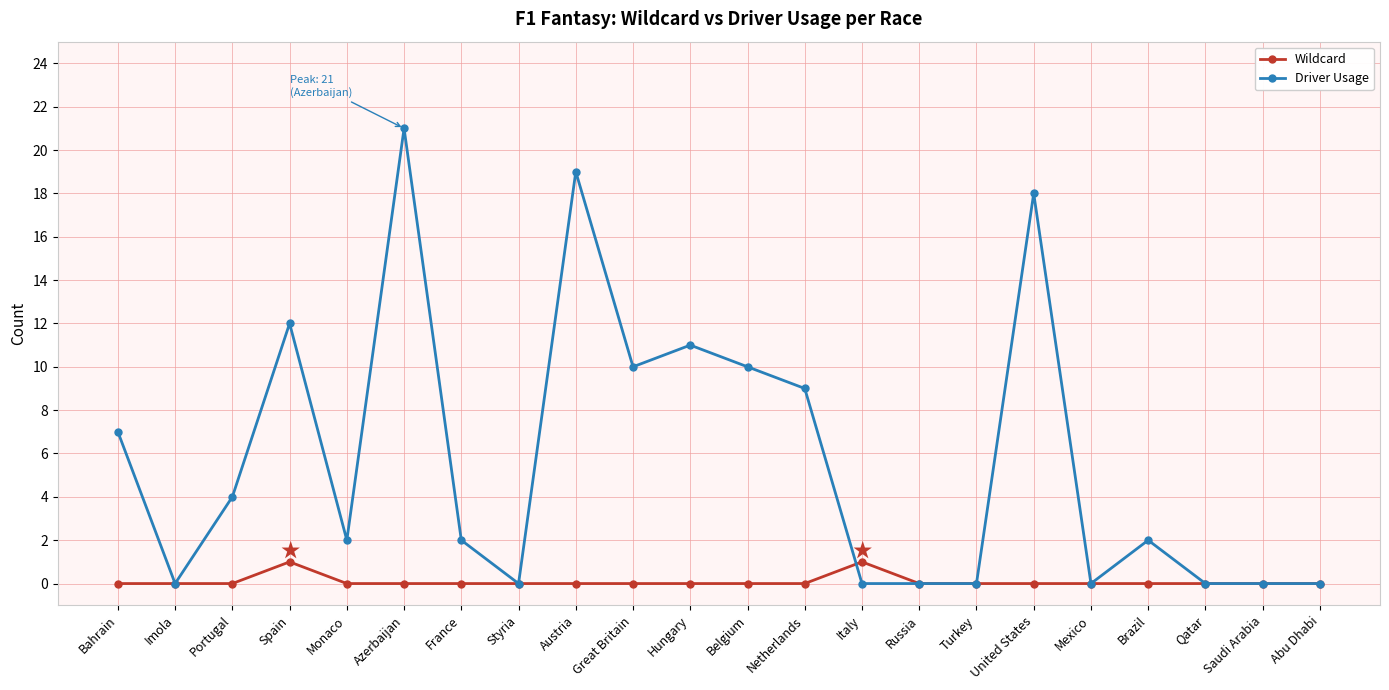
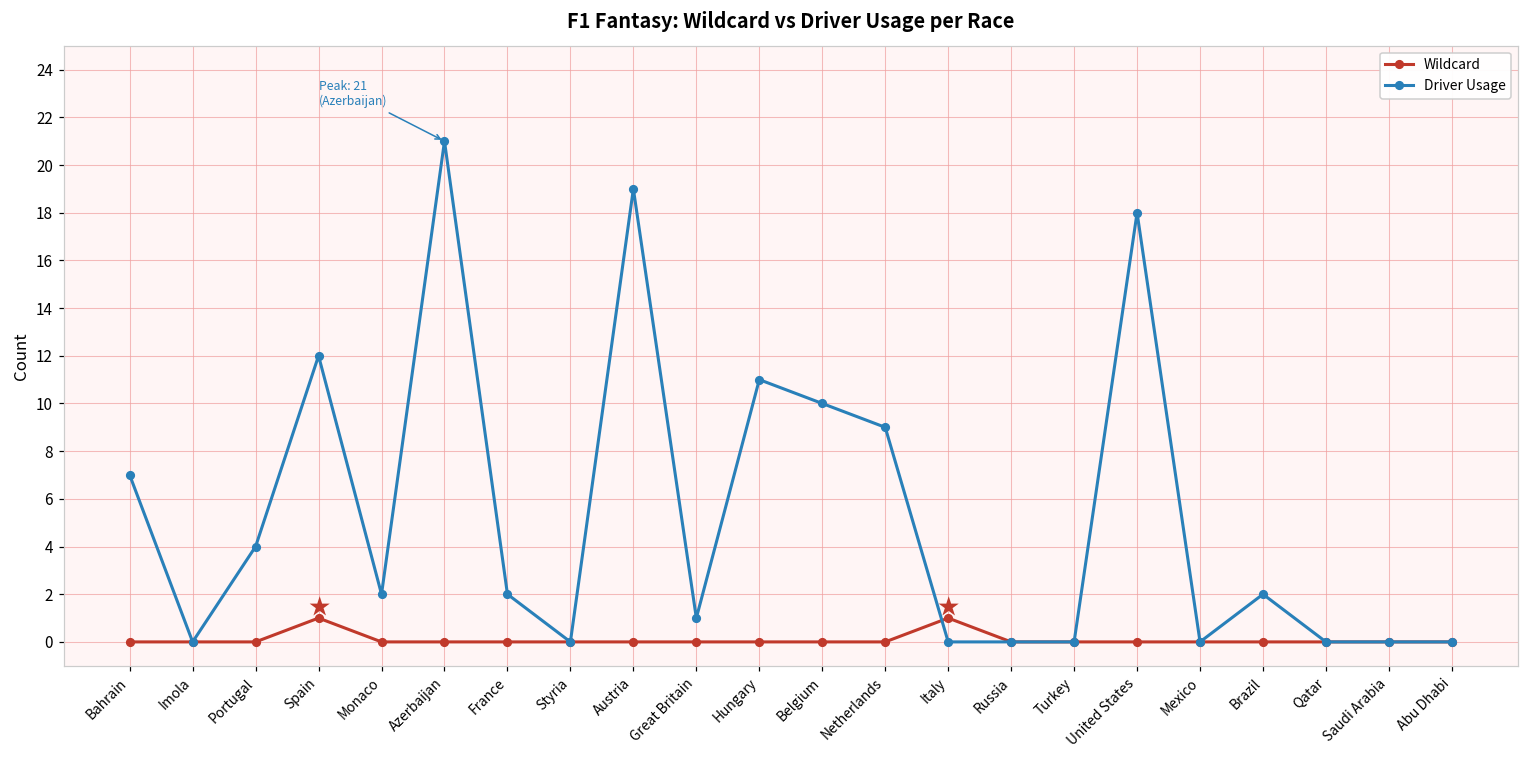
Driver Usage, Great Britain: 10 -> 1
